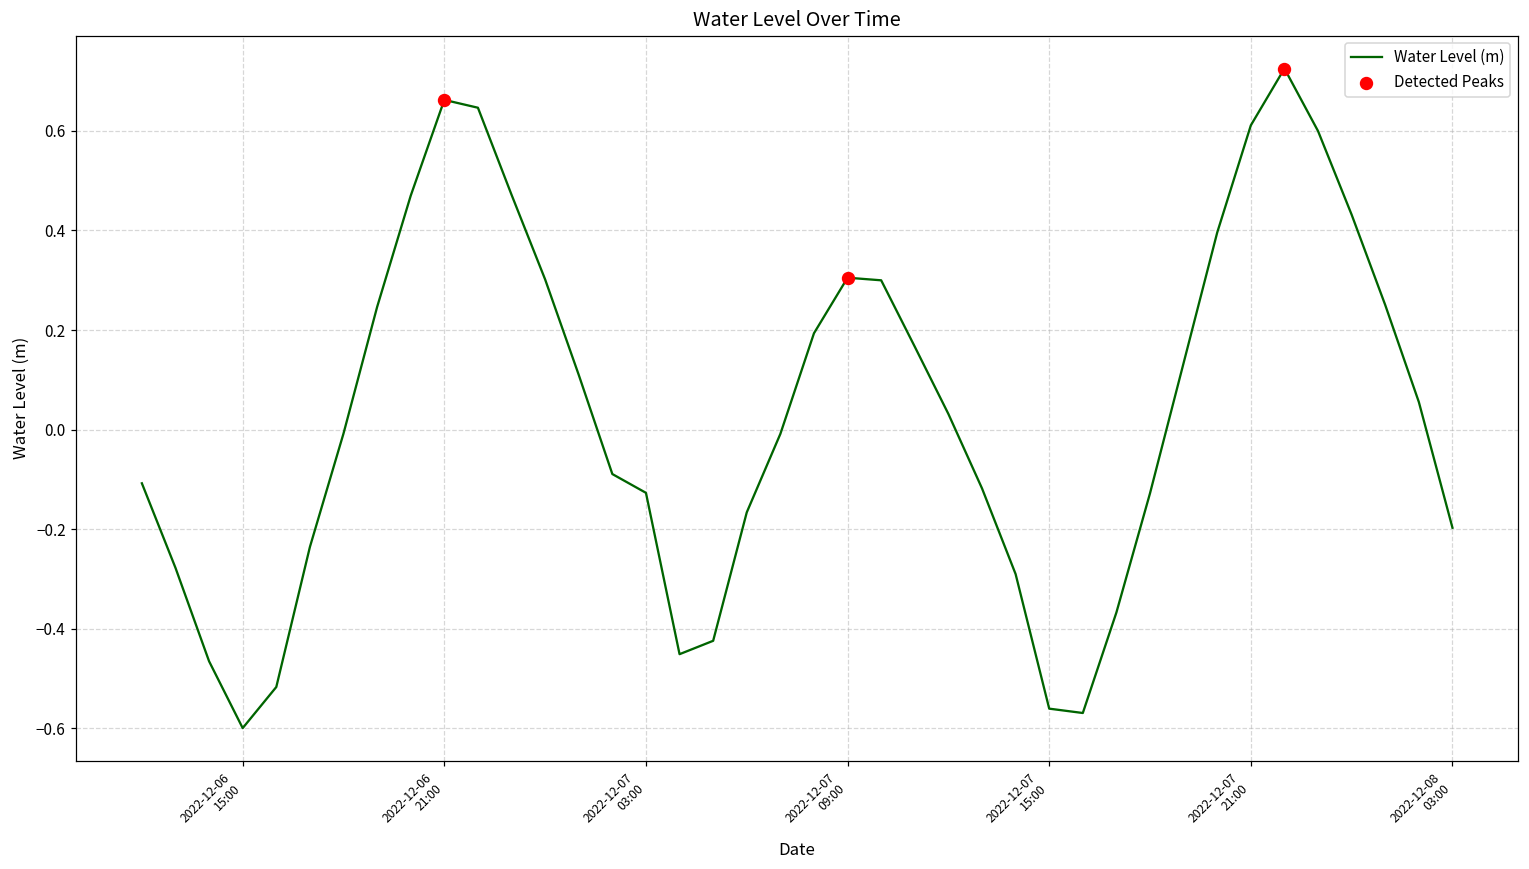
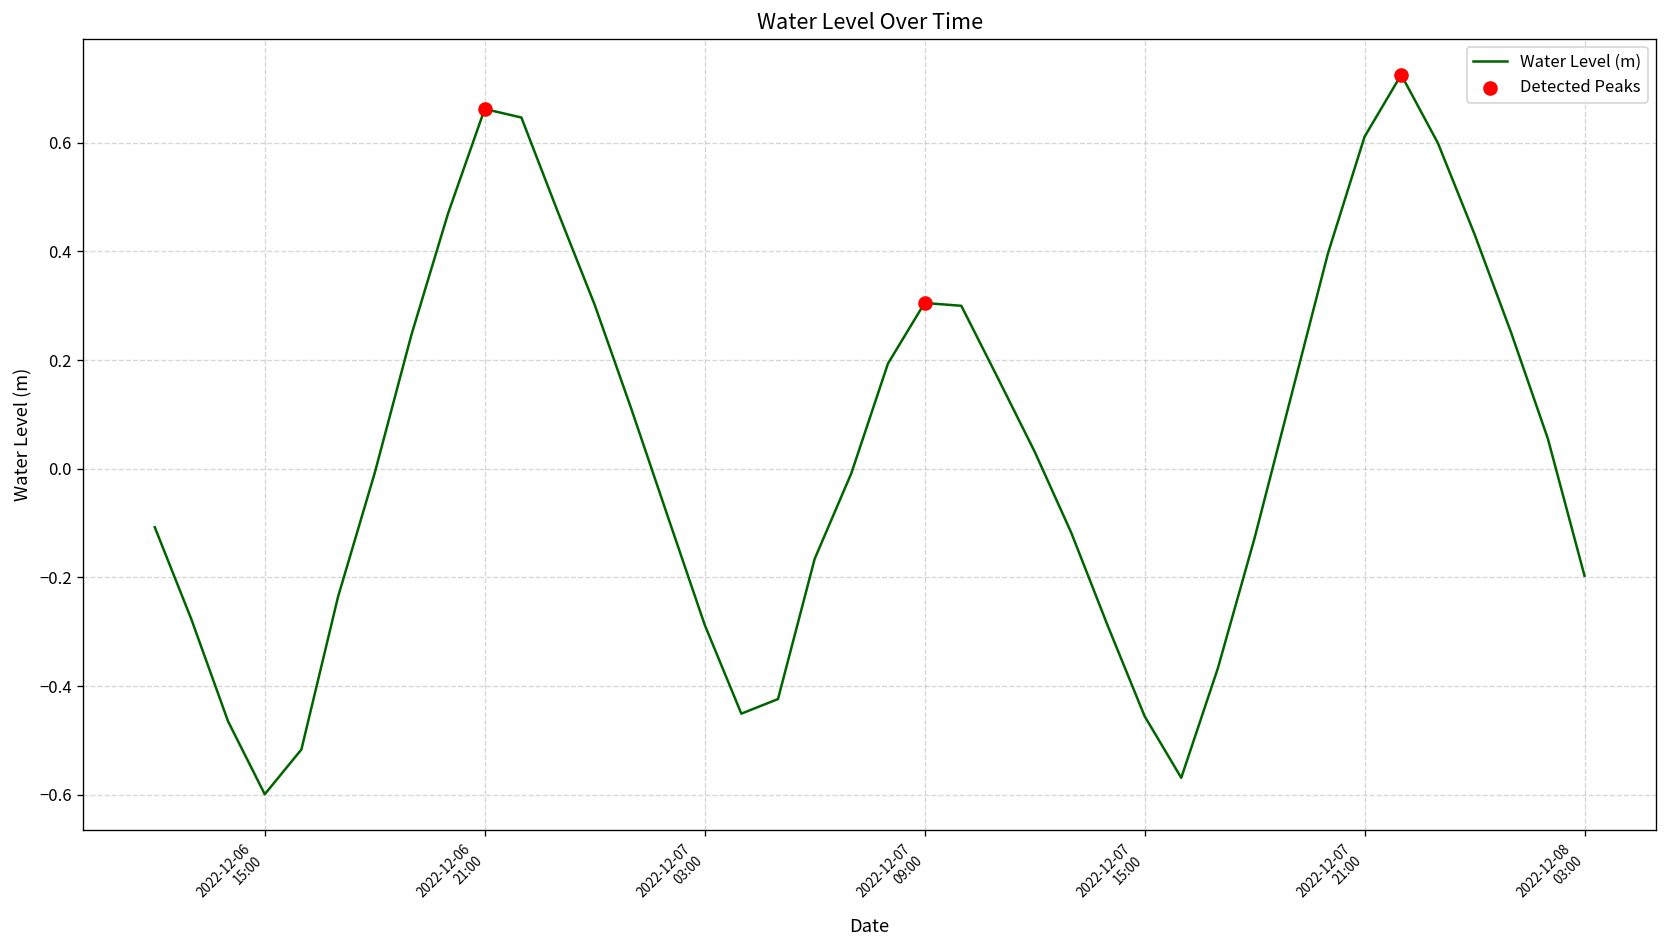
Water Level (m), 2022-12-07 03:00: -0.13 -> -0.29
Water Level (m), 2022-12-07 15:00: -0.56 -> -0.46
